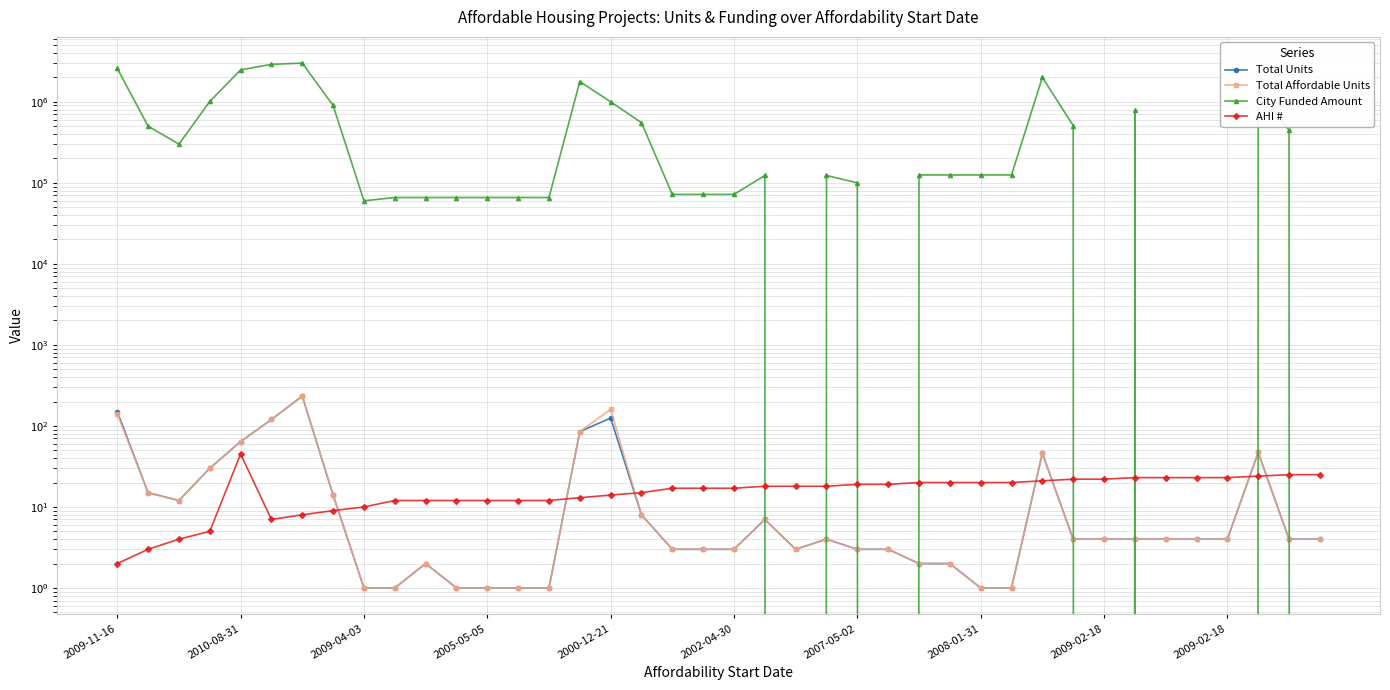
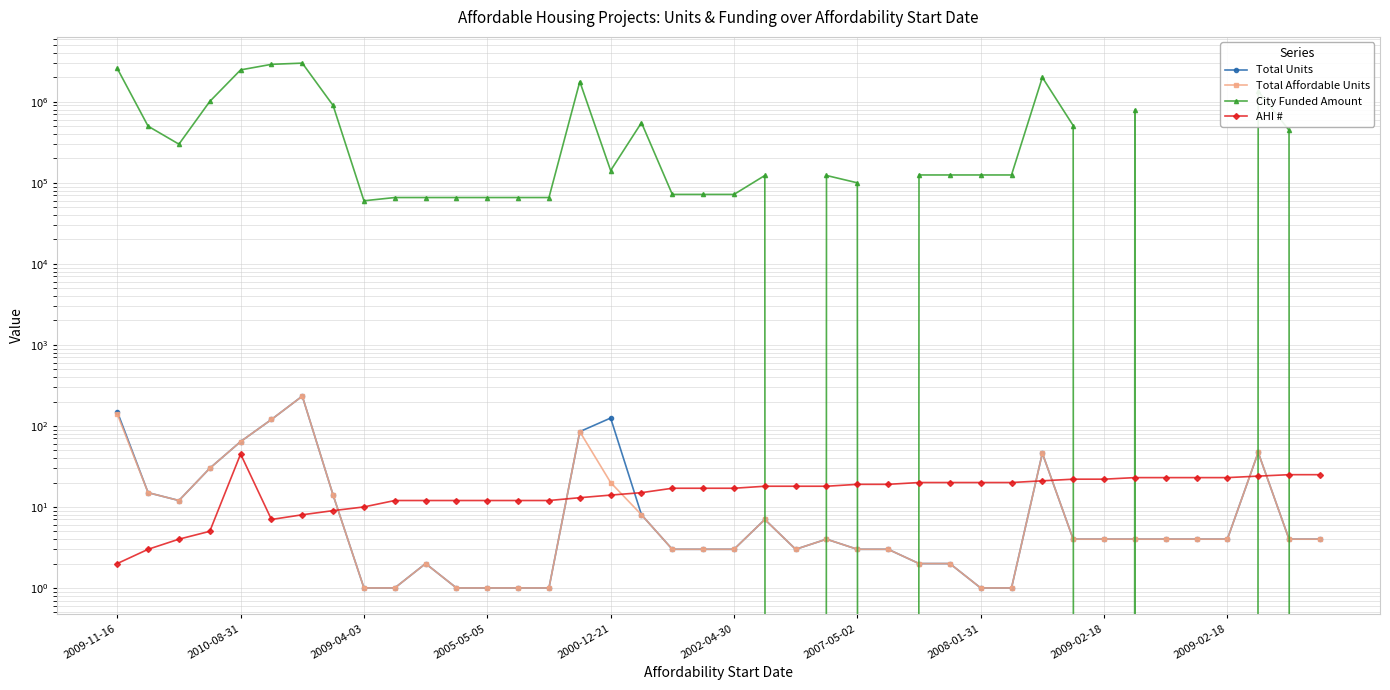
Total Affordable Units, 2000-12-21: 160 -> 20
City Funded Amount, 2000-12-21: 1000000 -> 140000
